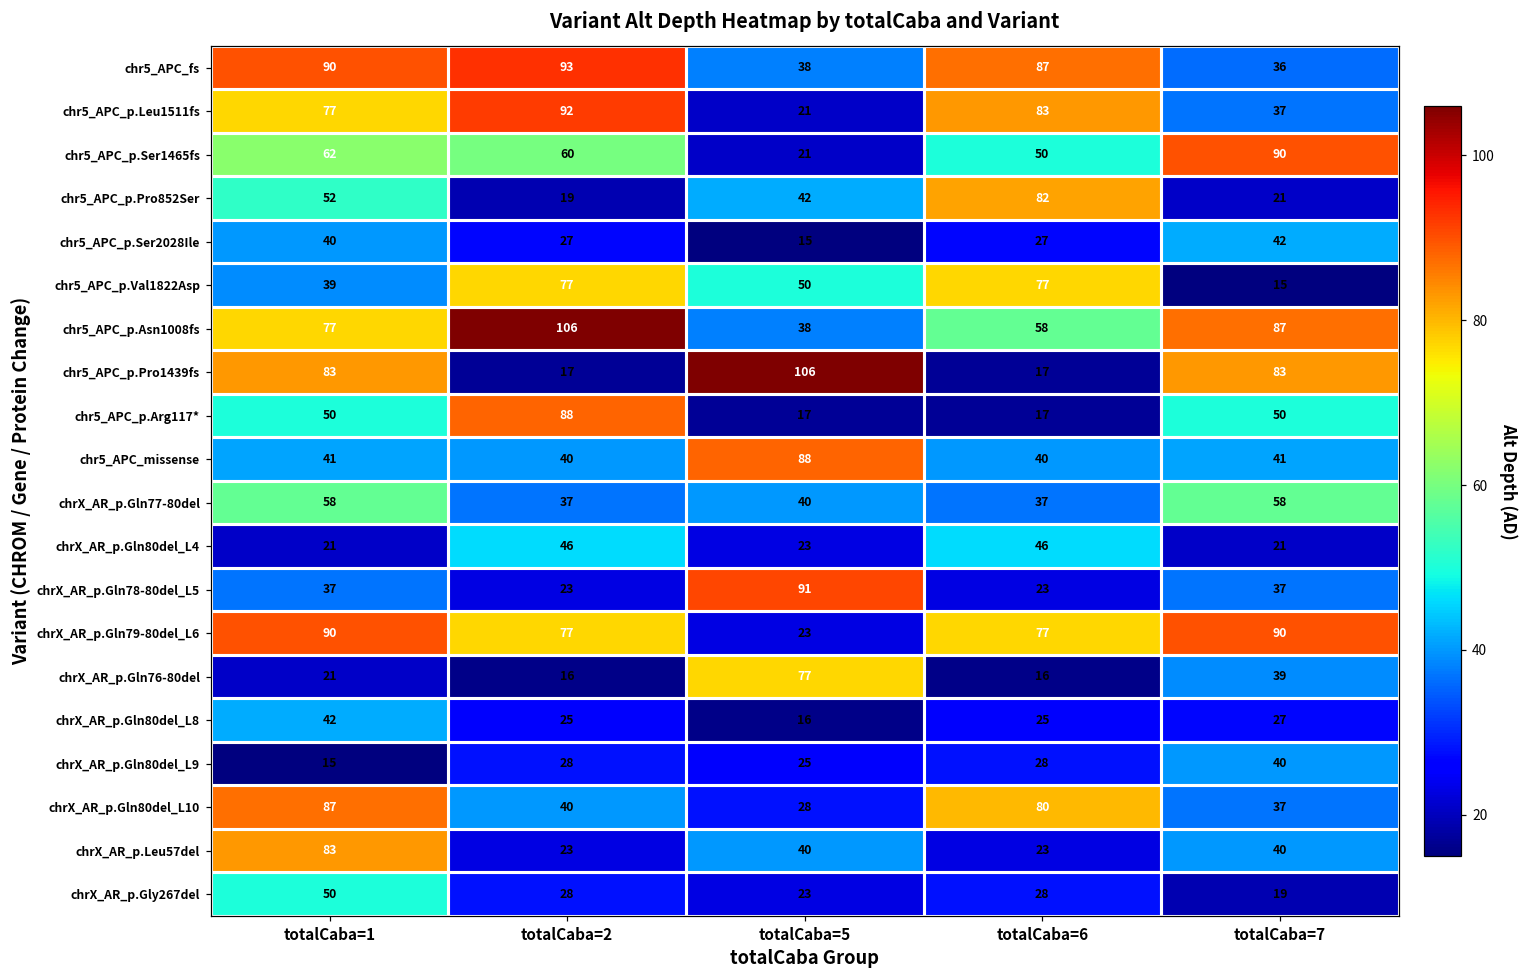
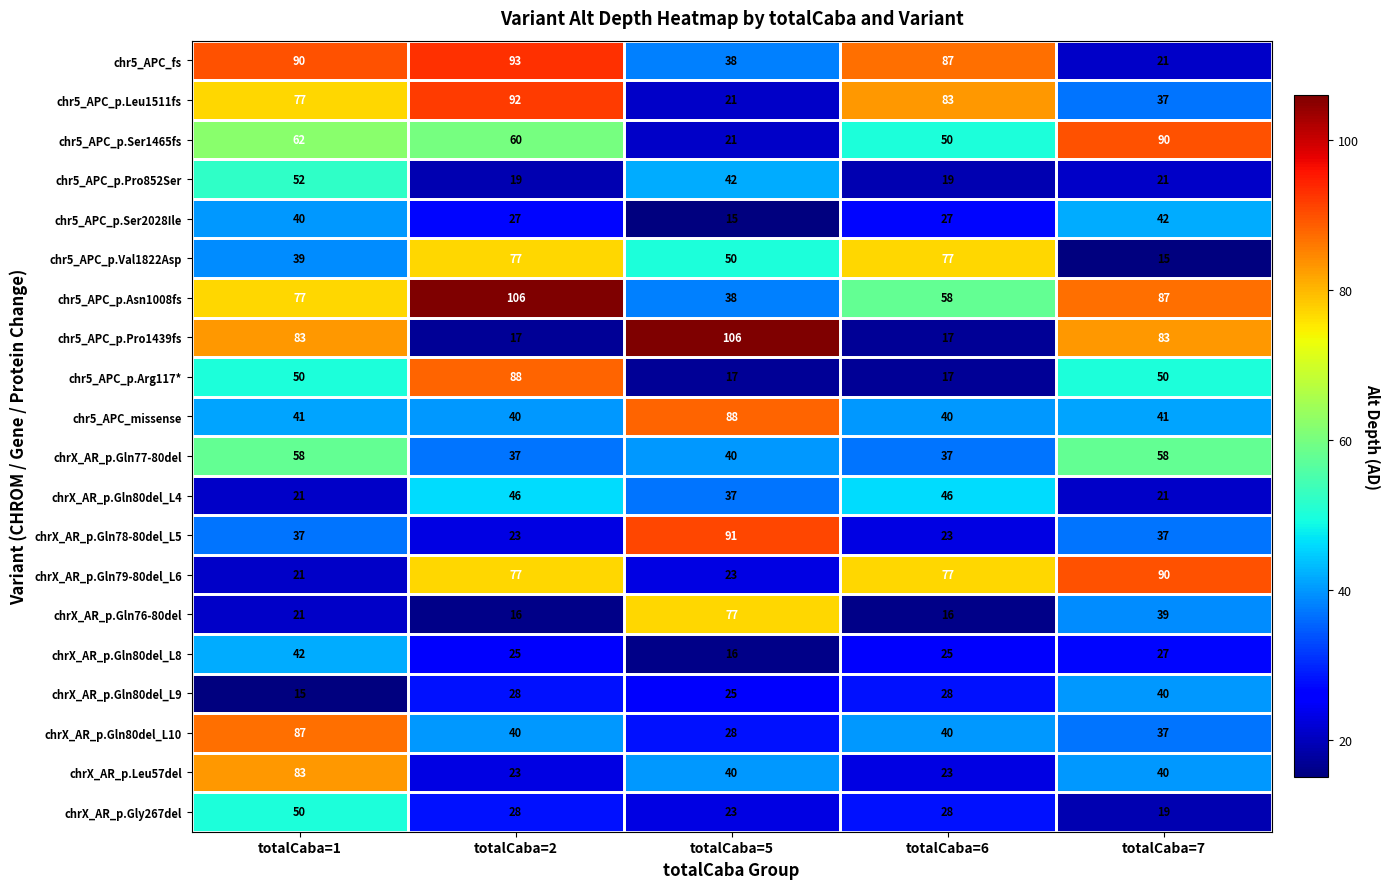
chr5_APC_fs, totalCaba=7: 36 -> 21
chr5_APC_p.Pro852Ser, totalCaba=6: 82 -> 19
chrX_AR_p.Gln80del_L4, totalCaba=5: 23 -> 37
chrX_AR_p.Gln79-80del_L6, totalCaba=1: 90 -> 21
chrX_AR_p.Gln80del_L10, totalCaba=6: 80 -> 40
